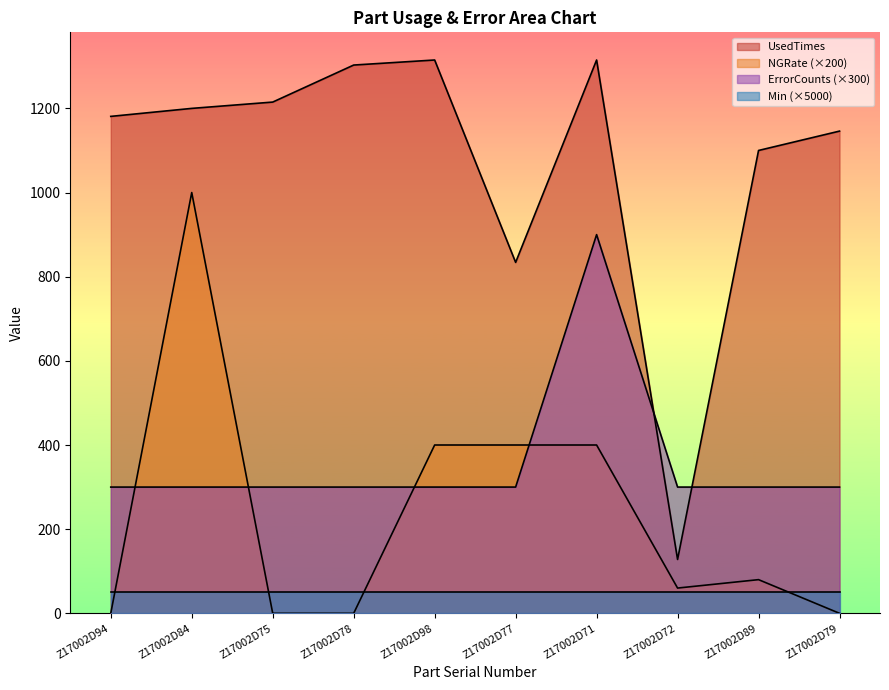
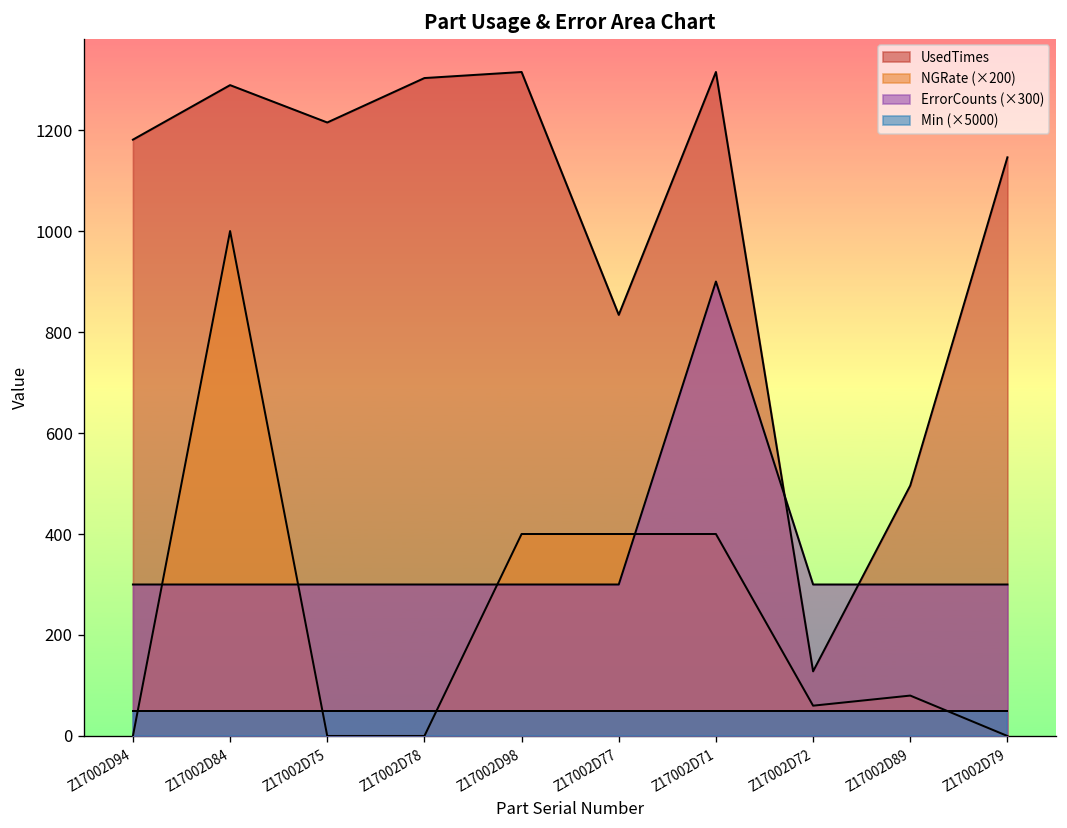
UsedTimes, Z17002D84: 1200 -> 1290
UsedTimes, Z17002D89: 1100 -> 500
